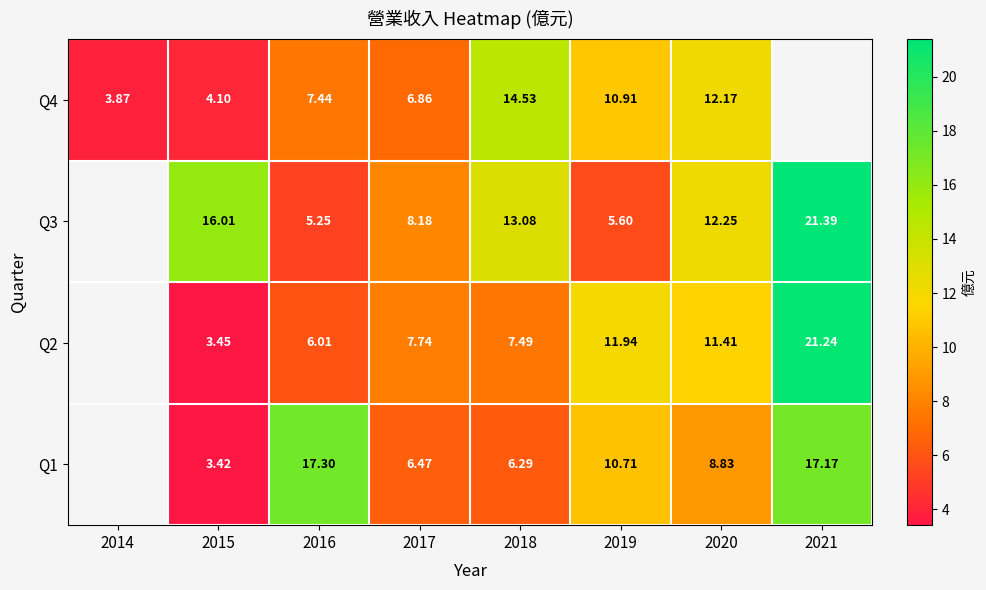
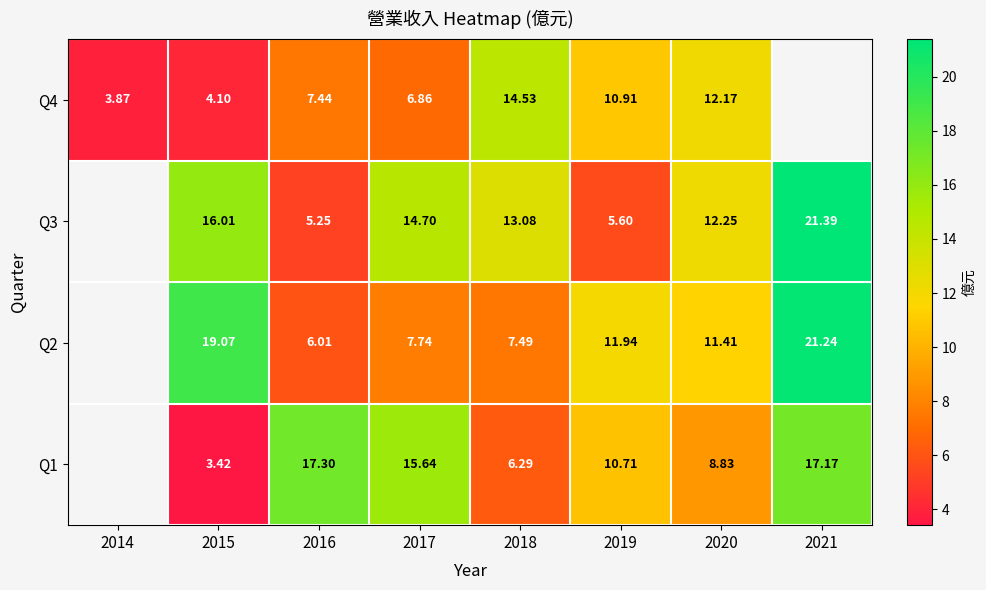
Q3, 2017: 8.18 -> 14.70
Q2, 2015: 3.45 -> 19.07
Q1, 2017: 6.47 -> 15.64
